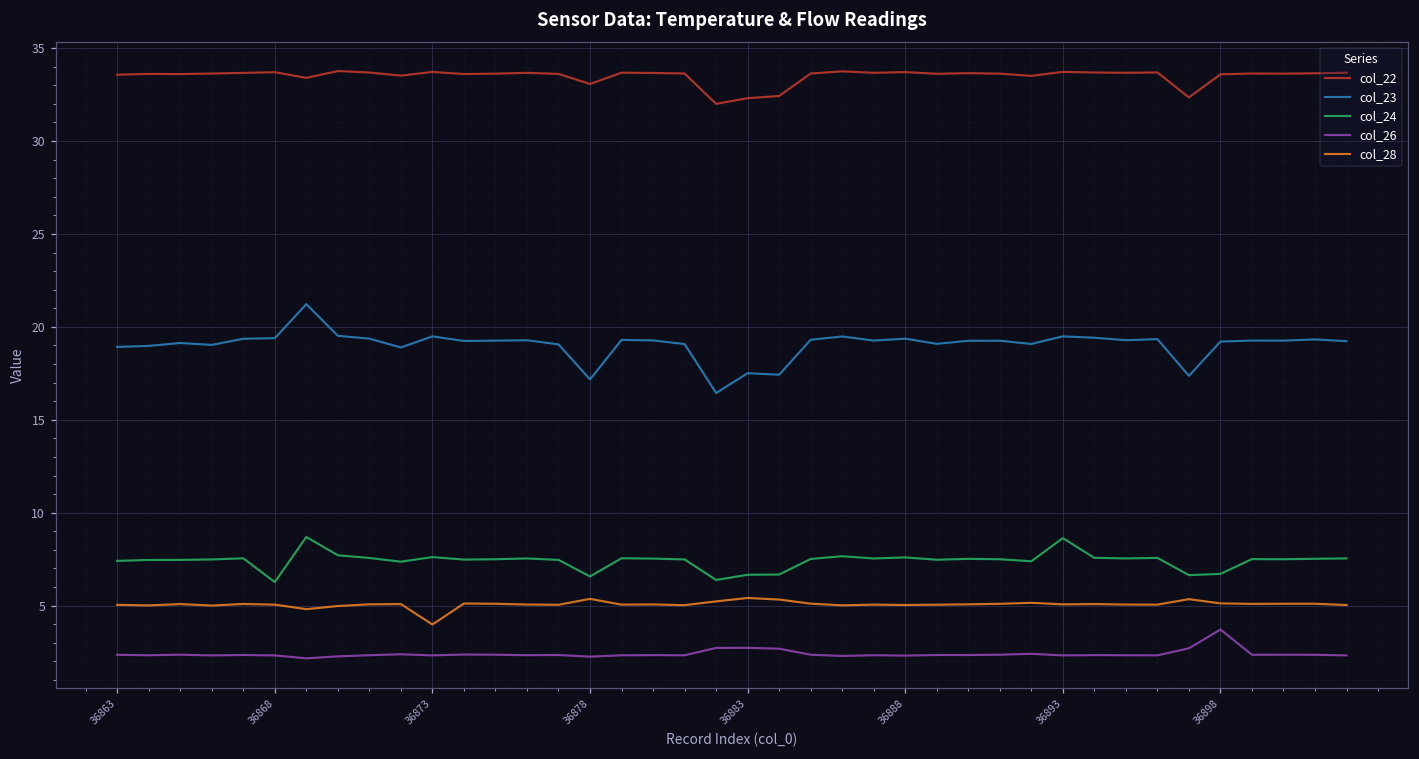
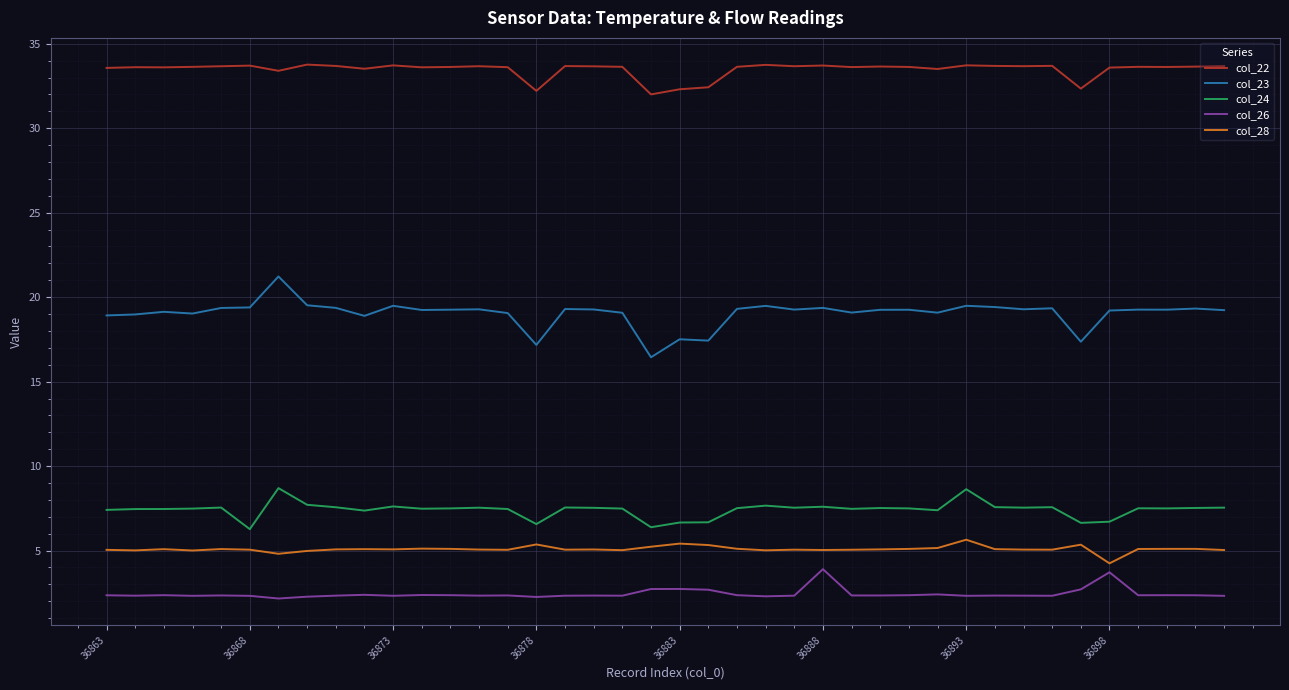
col_28, 36873: 4.0 -> 5.1
col_22, 36878: 33.1 -> 32.2
col_26, 36888: 2.3 -> 3.9
col_28, 36893: 5.1 -> 5.6
col_28, 36898: 5.1 -> 4.2
